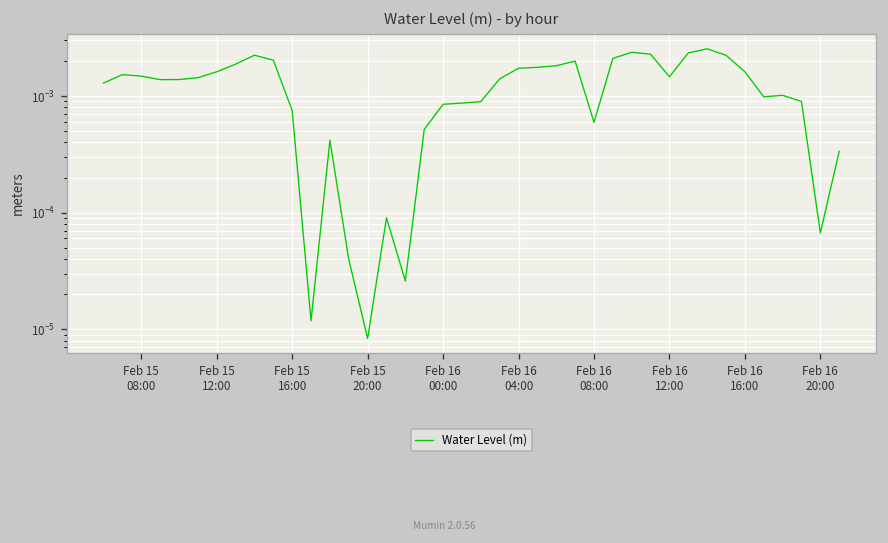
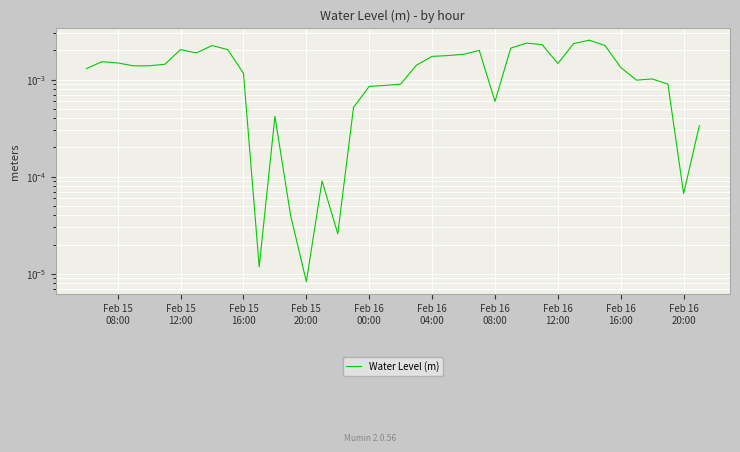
Feb 15 12:00: 0.0016 -> 0.0020
Feb 15 16:00: 0.0008 -> 0.0012
Feb 16 16:00: 0.0016 -> 0.0013
